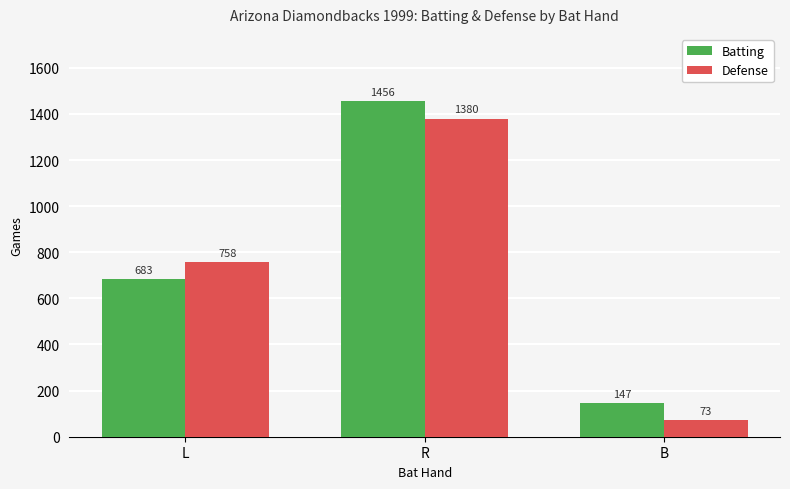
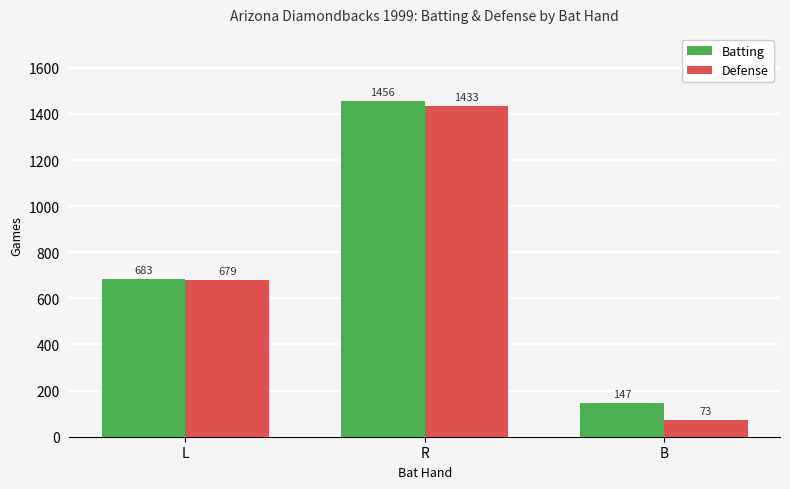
Defense, L: 758 -> 679
Defense, R: 1380 -> 1433
